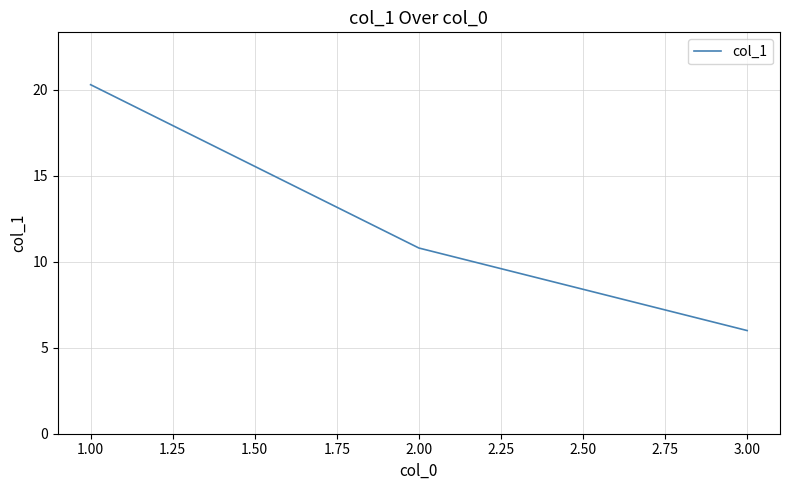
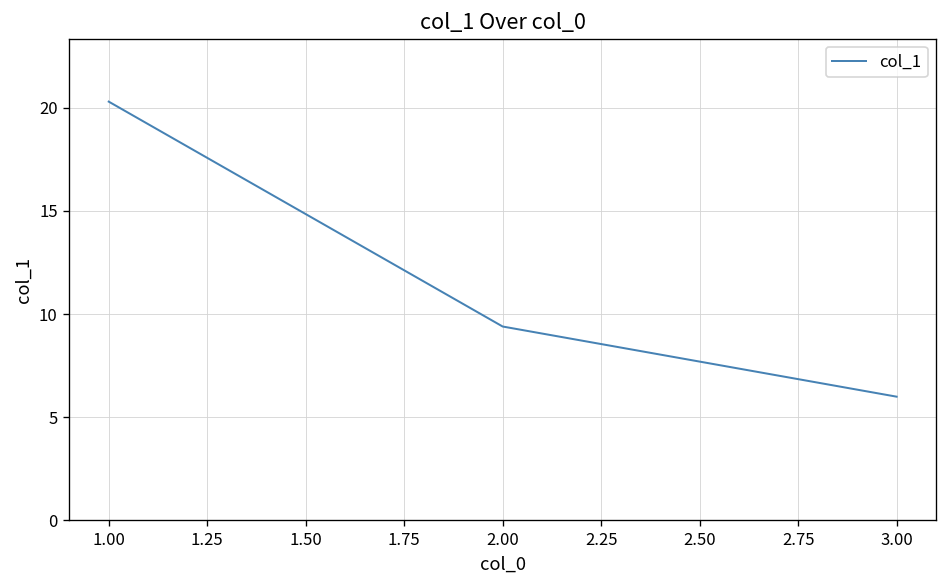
2.00: 10.8 -> 9.4
